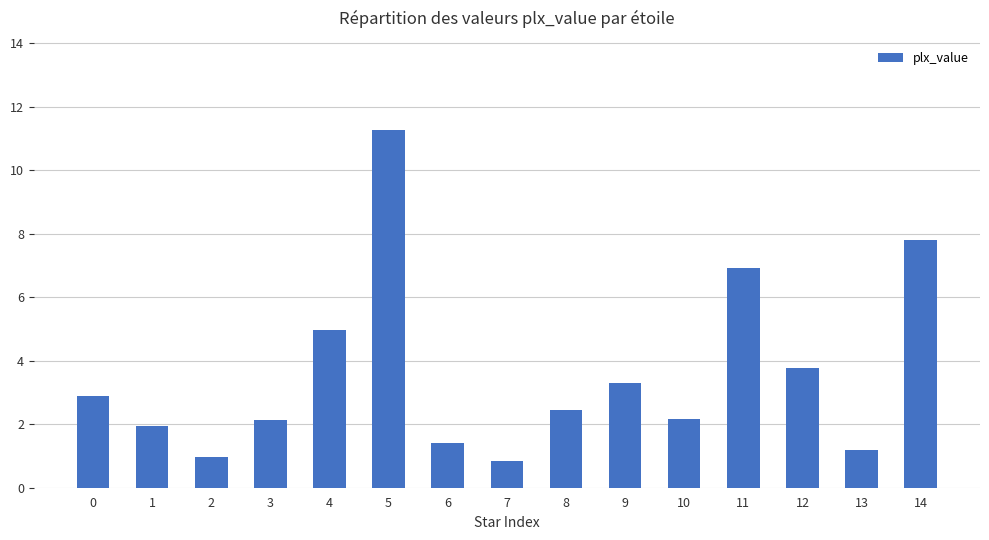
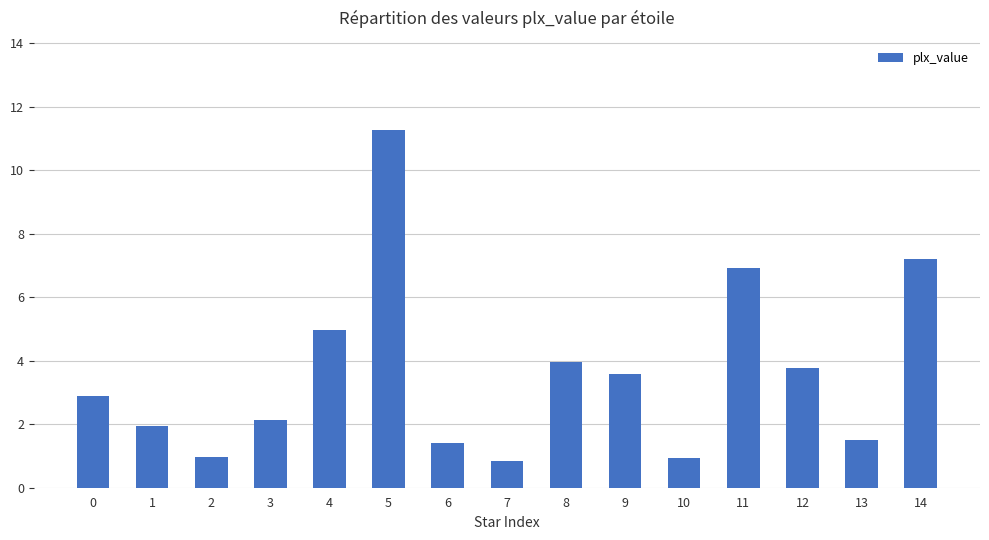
8: 2.5 -> 4.0
9: 3.3 -> 3.6
10: 2.2 -> 0.9
13: 1.2 -> 1.5
14: 7.8 -> 7.2
